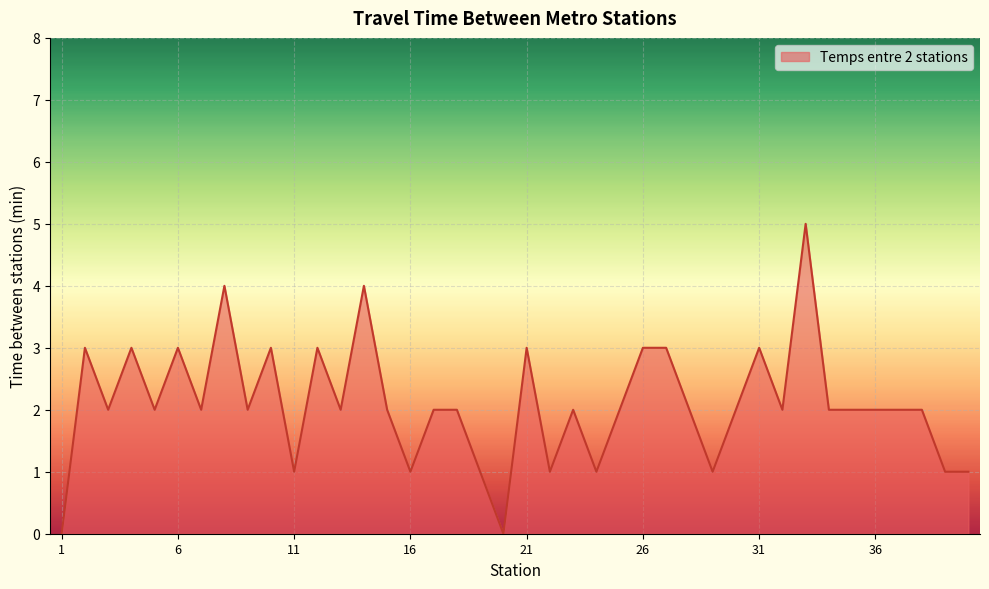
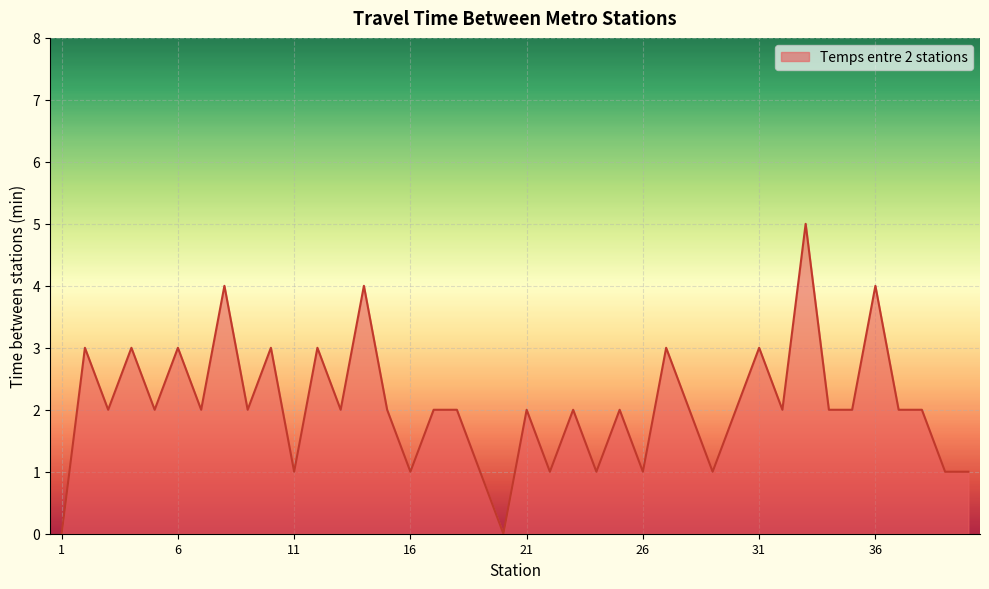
21: 3 -> 2
26: 3 -> 1
36: 2 -> 4
